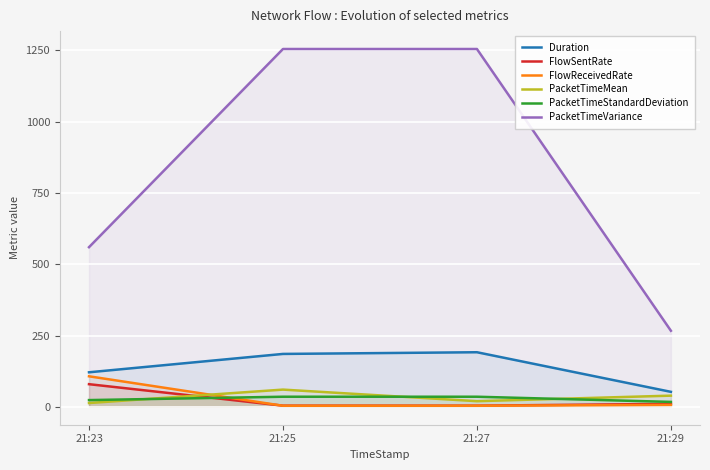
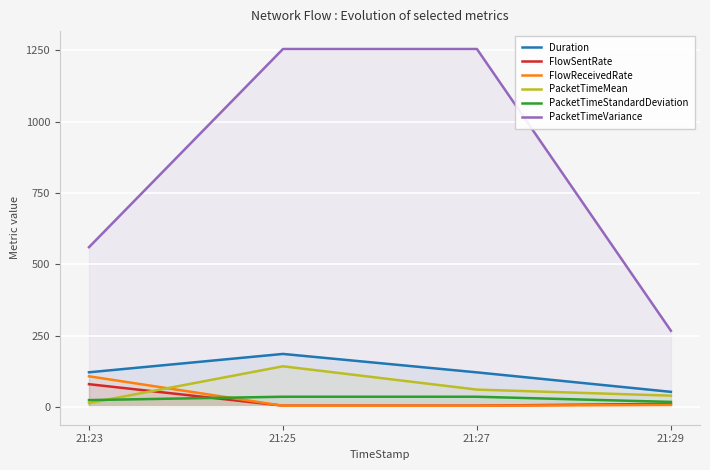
PacketTimeMean, 21:25: 60 -> 140
Duration, 21:27: 190 -> 120
PacketTimeMean, 21:27: 20 -> 60
